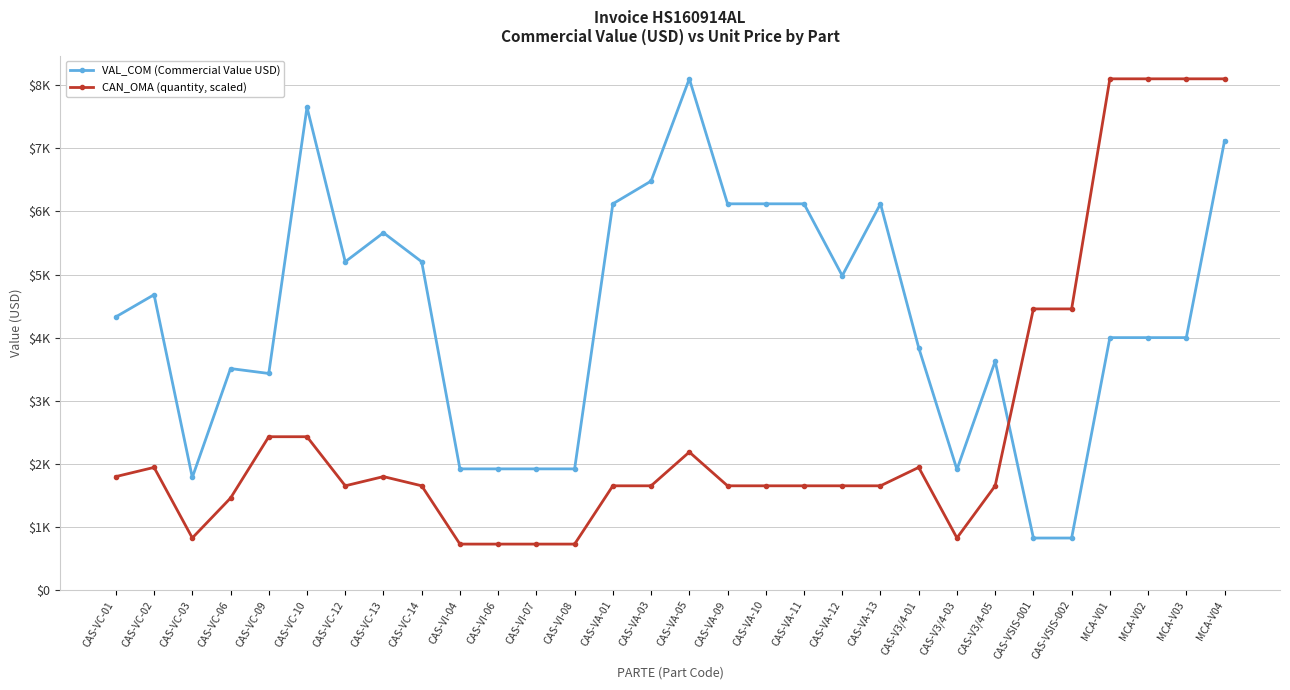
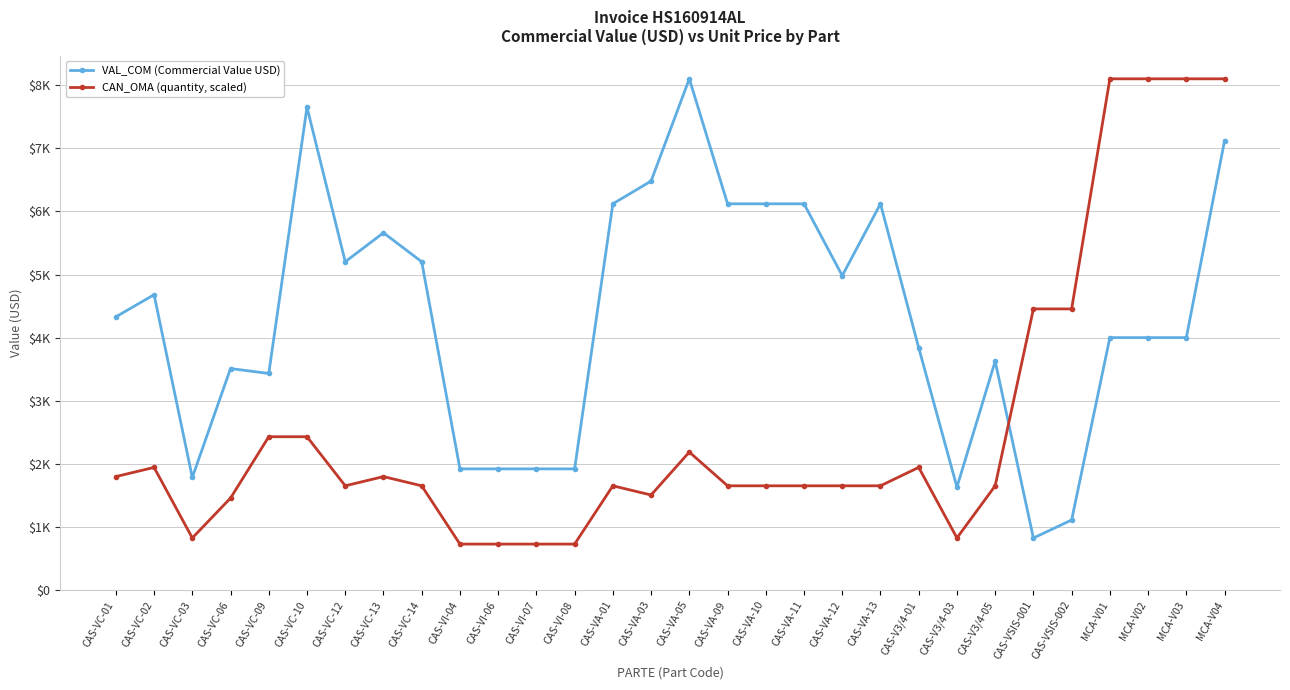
CAN_OMA (quantity, scaled), CAS-VA-03: $1700 -> $1500
VAL_COM (Commercial Value USD), CAS-V3/4-03: $1900 -> $1600
VAL_COM (Commercial Value USD), CAS-VSIS-002: $800 -> $1100
